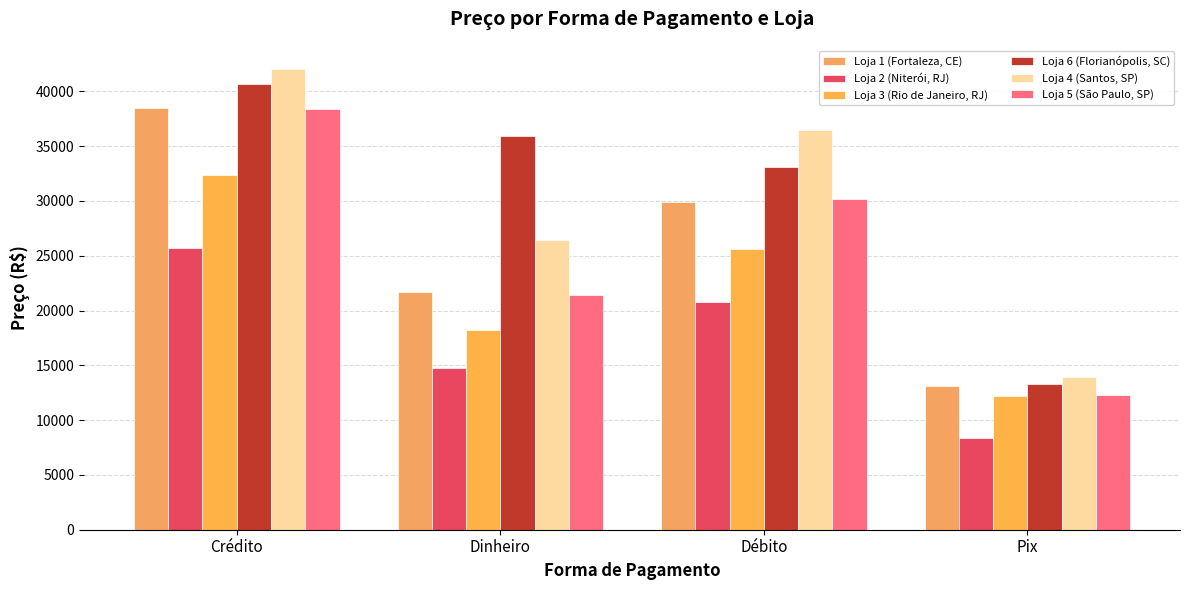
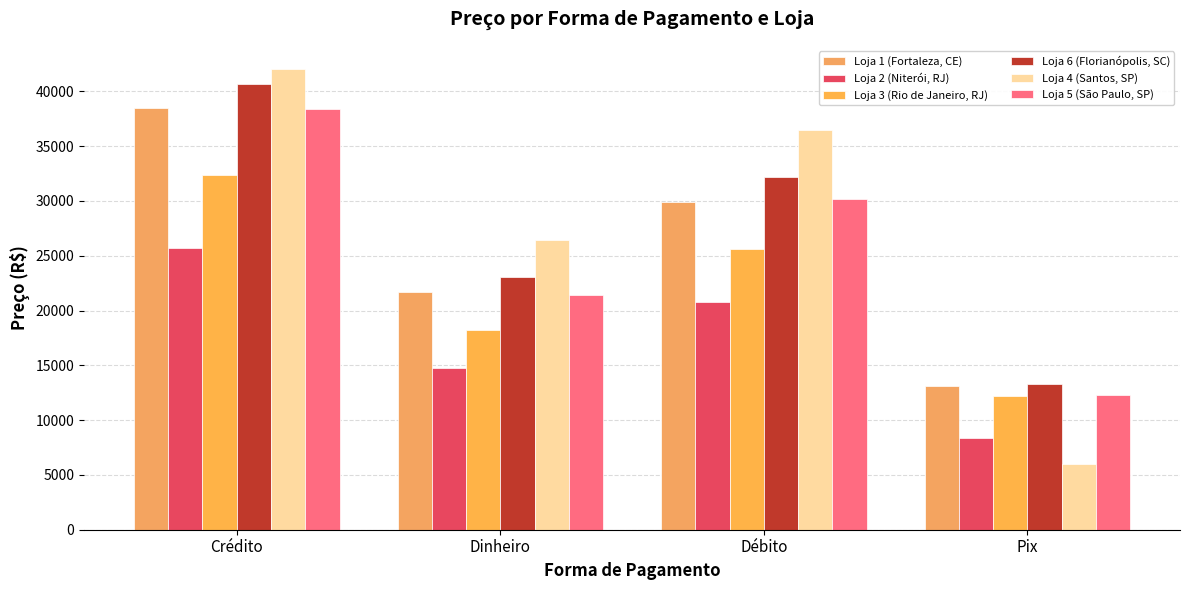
Loja 6 (Florianópolis, SC), Dinheiro: 35900 -> 23100
Loja 6 (Florianópolis, SC), Débito: 33100 -> 32200
Loja 4 (Santos, SP), Pix: 14000 -> 6000
